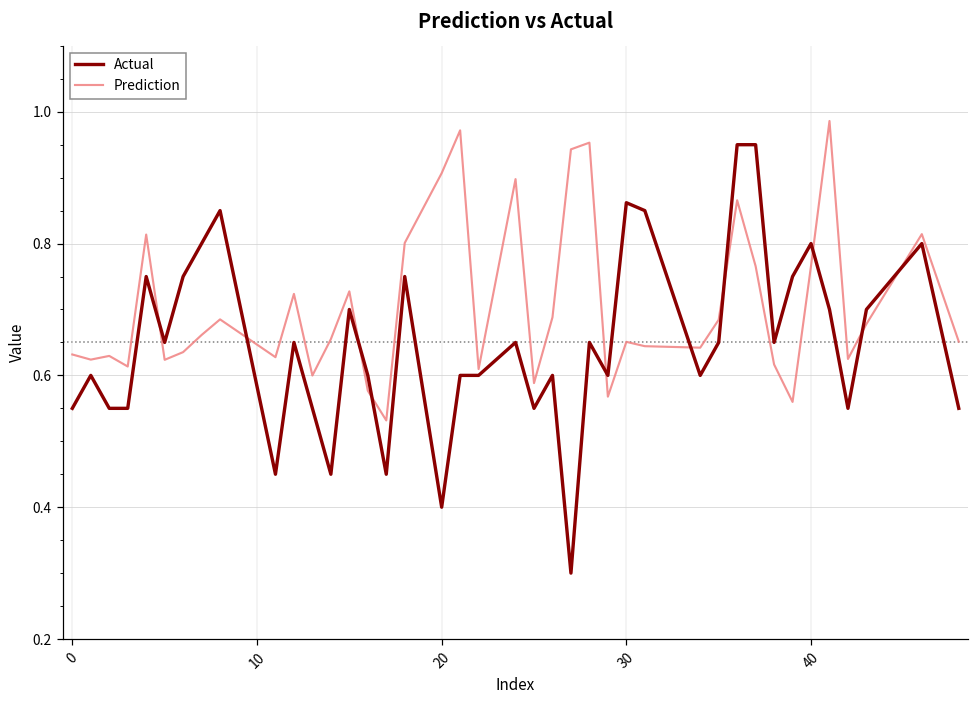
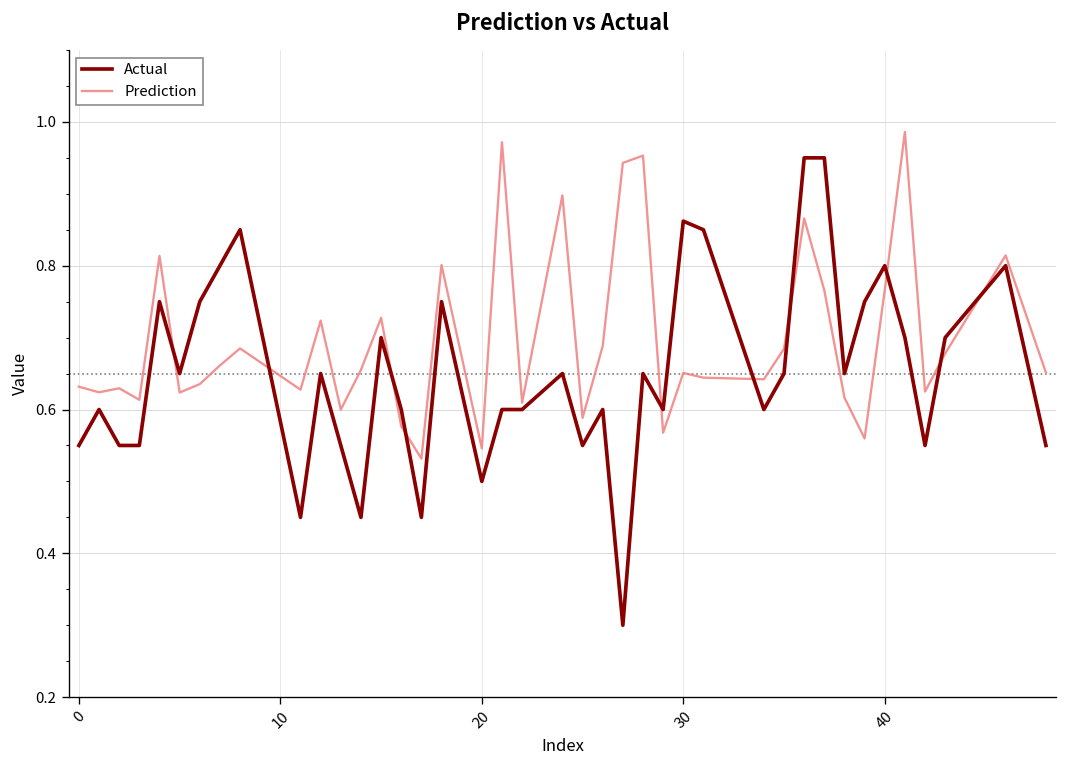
Actual, 20: 0.4 -> 0.5
Prediction, 20: 0.91 -> 0.55
